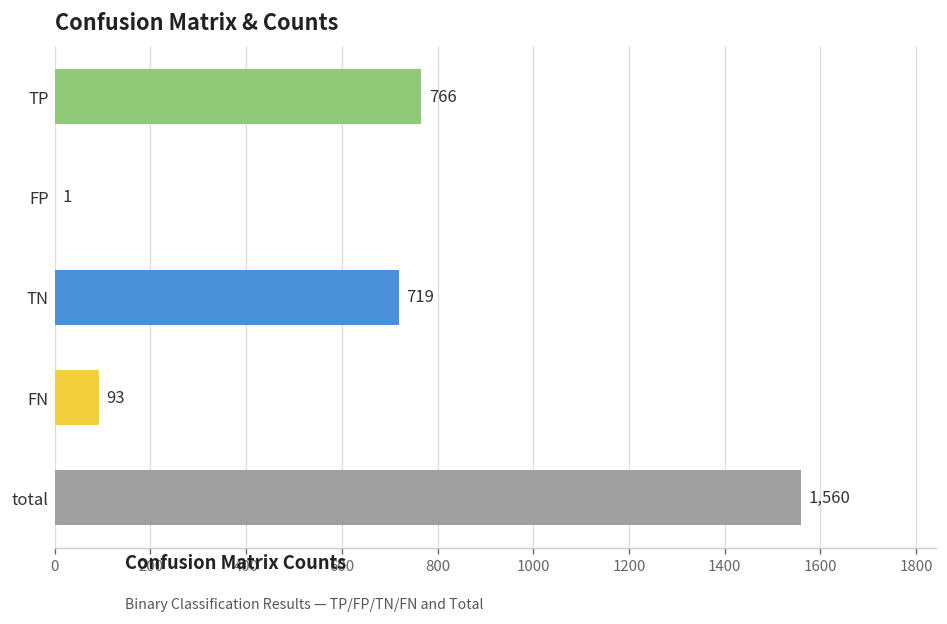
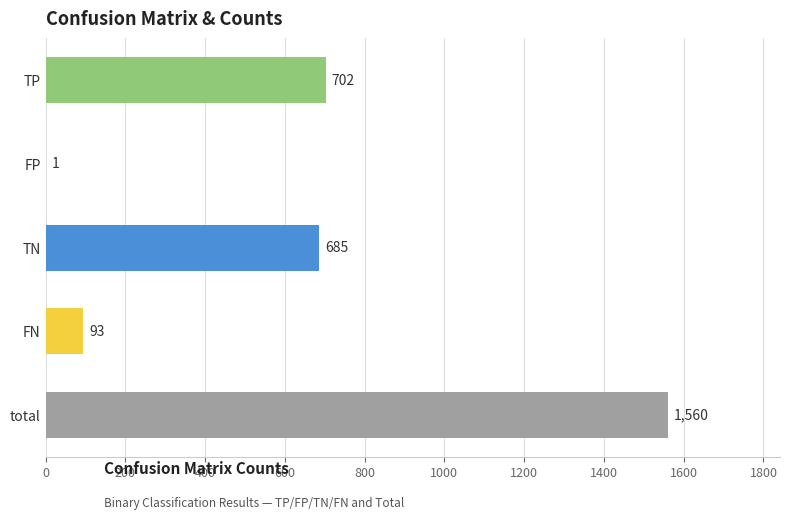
TP: 766 -> 702
TN: 719 -> 685
